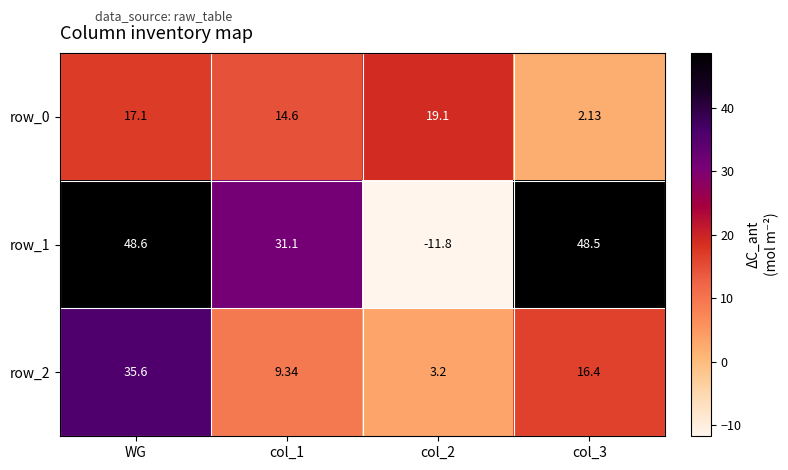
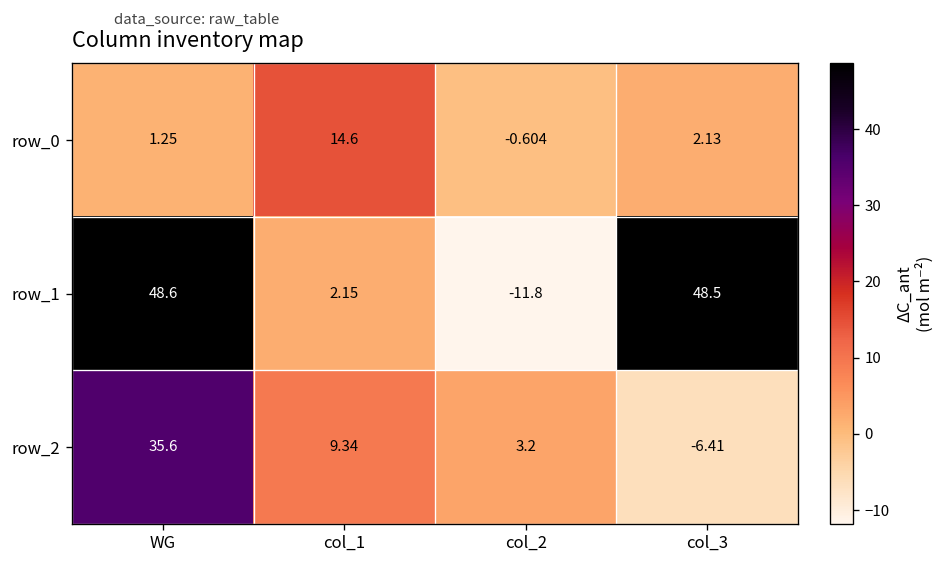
row_0, WG: 17.1 -> 1.25
row_0, col_2: 19.1 -> -0.604
row_1, col_1: 31.1 -> 2.15
row_2, col_3: 16.4 -> -6.41
